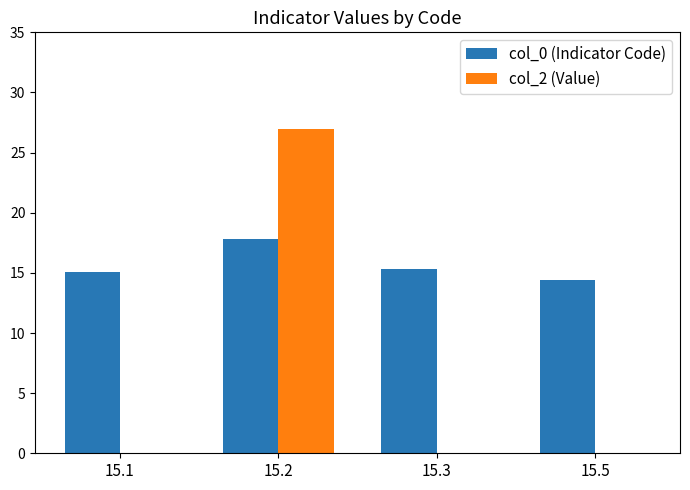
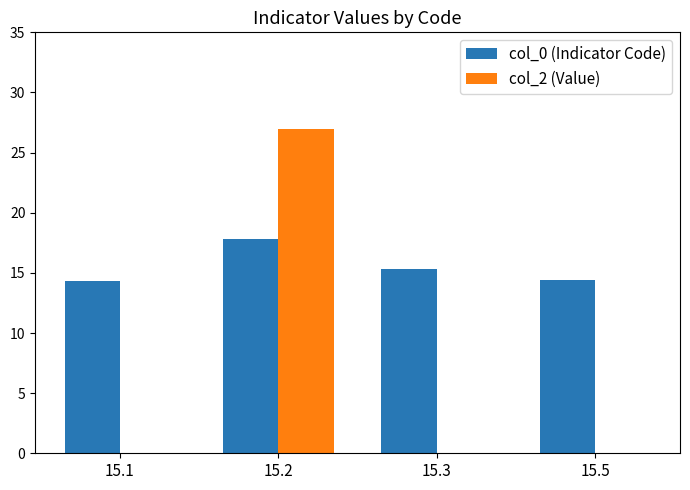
col_0 (Indicator Code), 15.1: 15.1 -> 14.3
